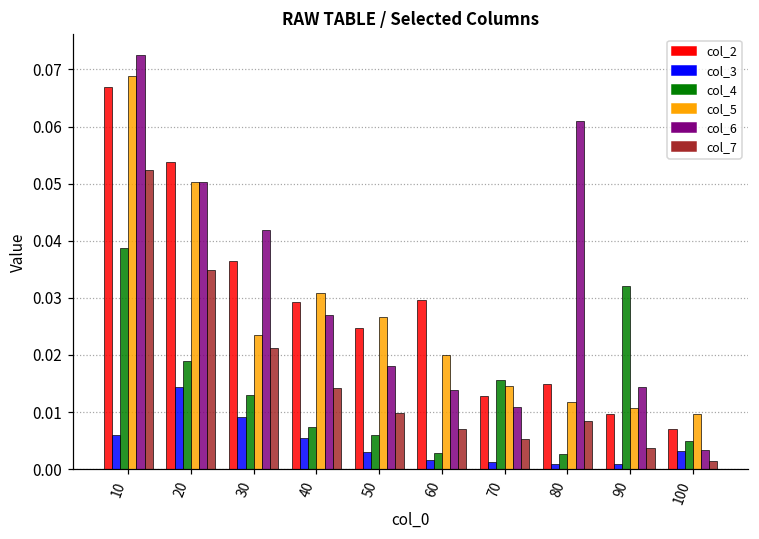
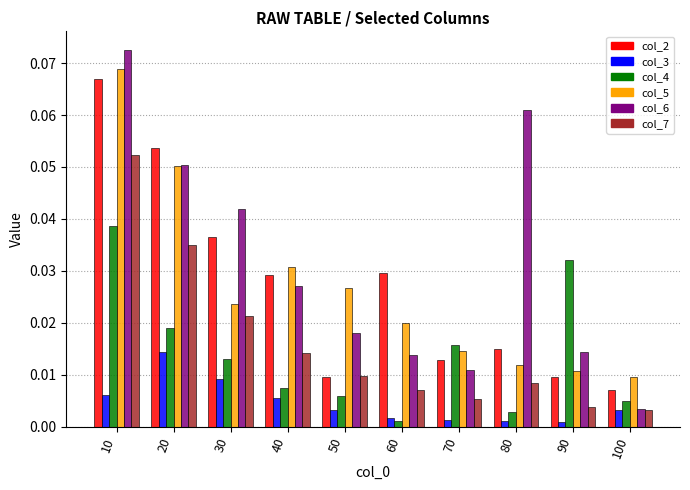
col_2, 50: 0.025 -> 0.010
col_4, 60: 0.003 -> 0.001
col_7, 100: 0.001 -> 0.003
